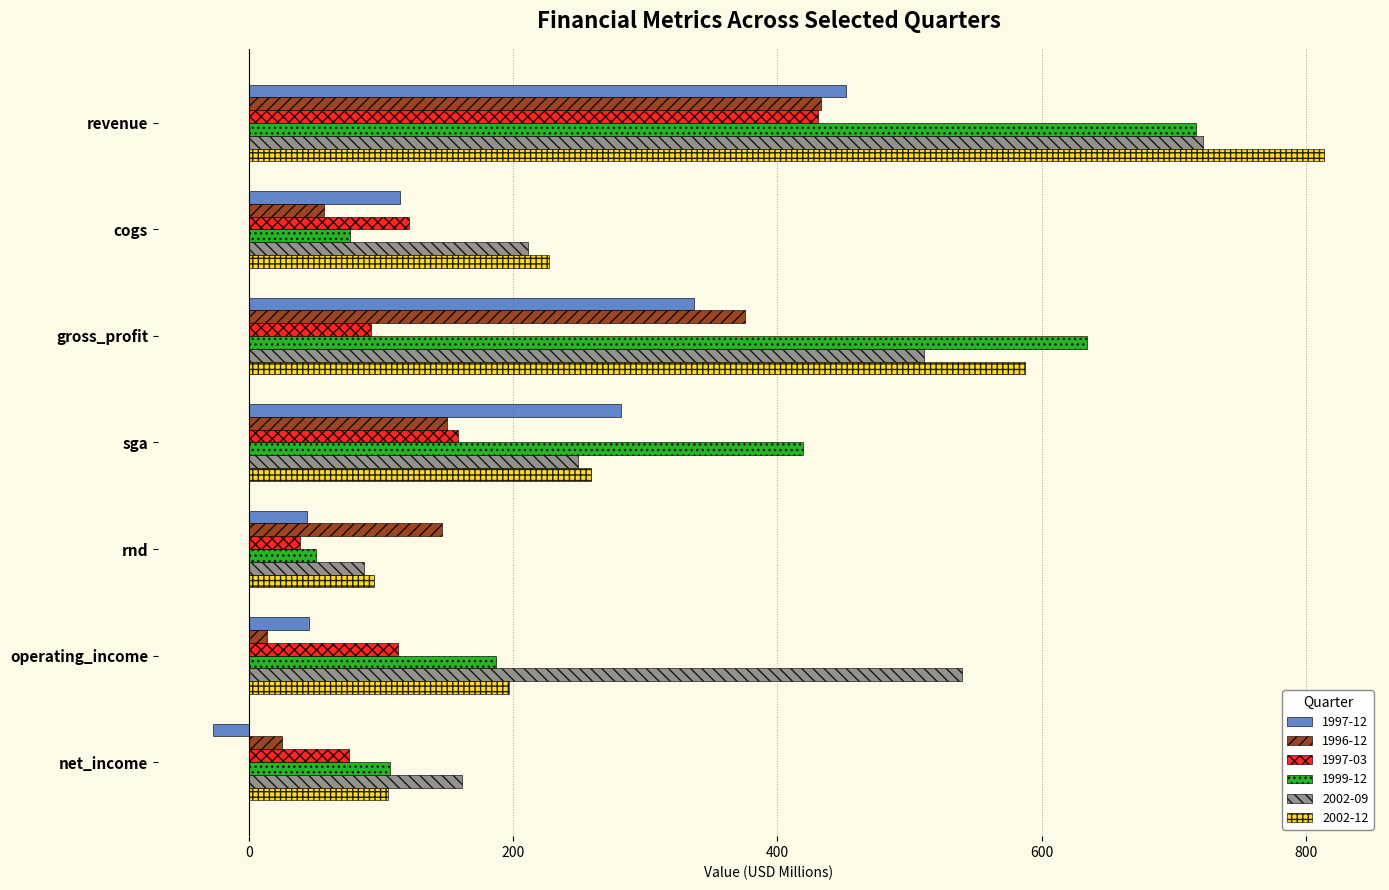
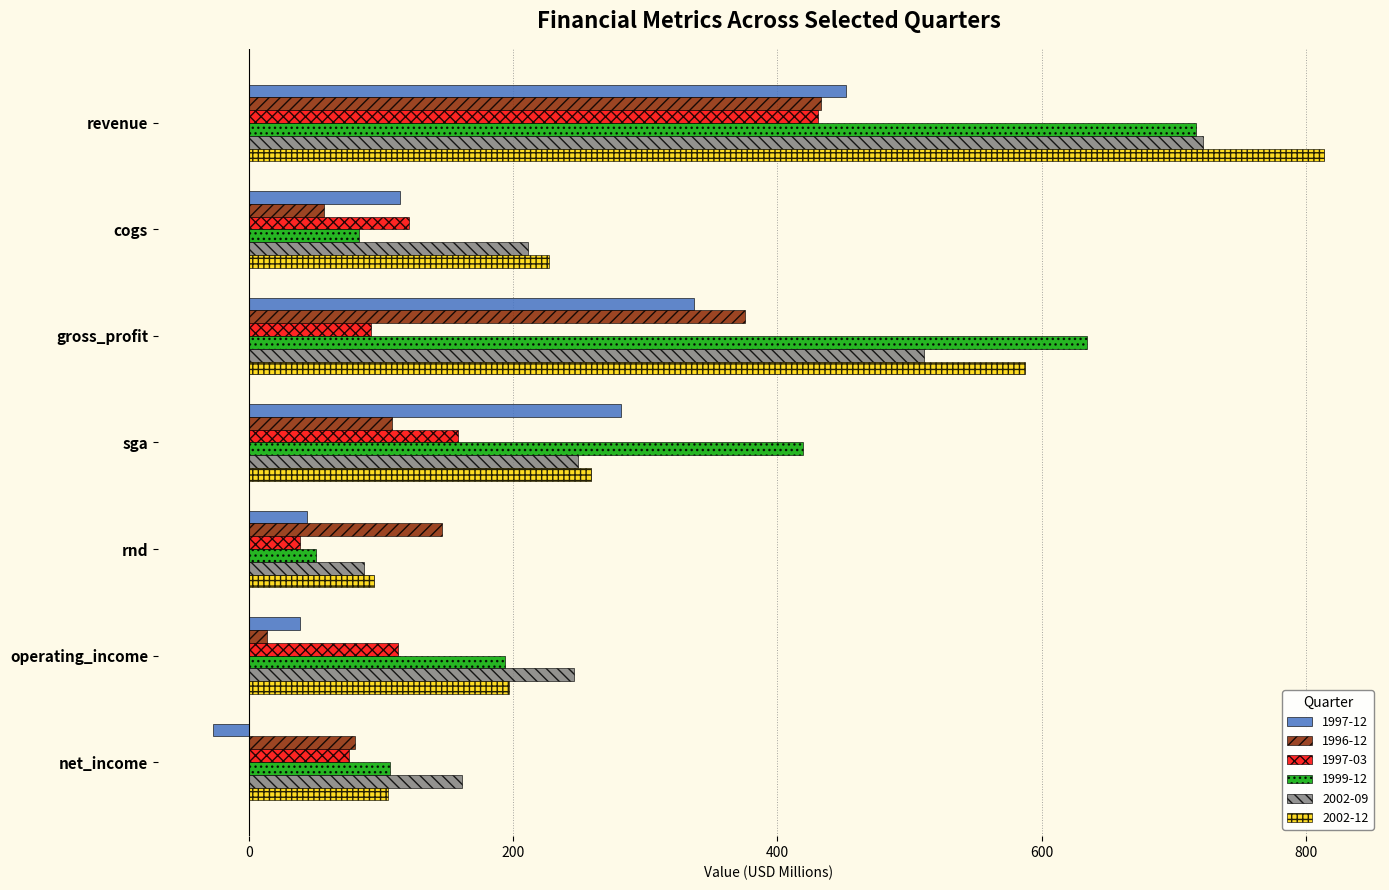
1999-12, cogs: 76 -> 83
1996-12, sga: 150 -> 108
1997-12, operating_income: 46 -> 38
1999-12, operating_income: 187 -> 194
2002-09, operating_income: 540 -> 246
1996-12, net_income: 25 -> 81
